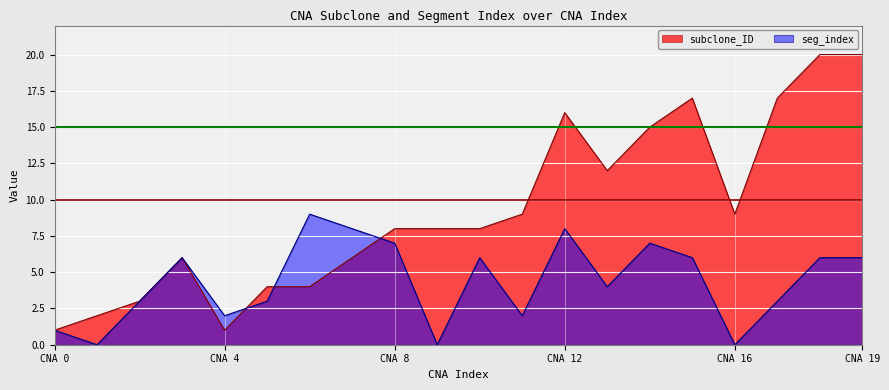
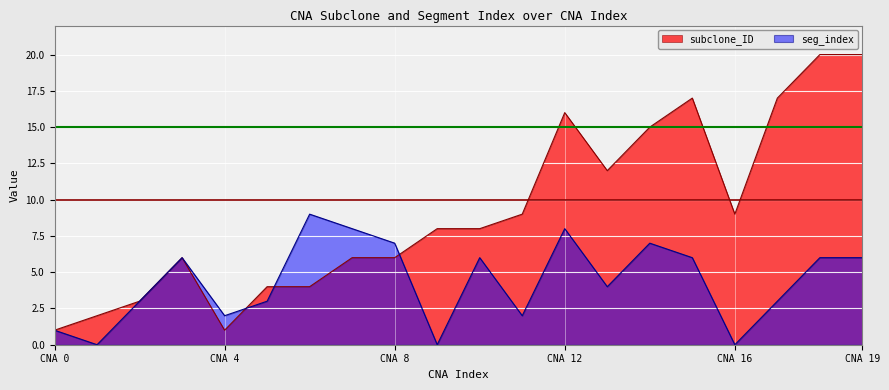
subclone_ID, CNA 8: 8 -> 6
